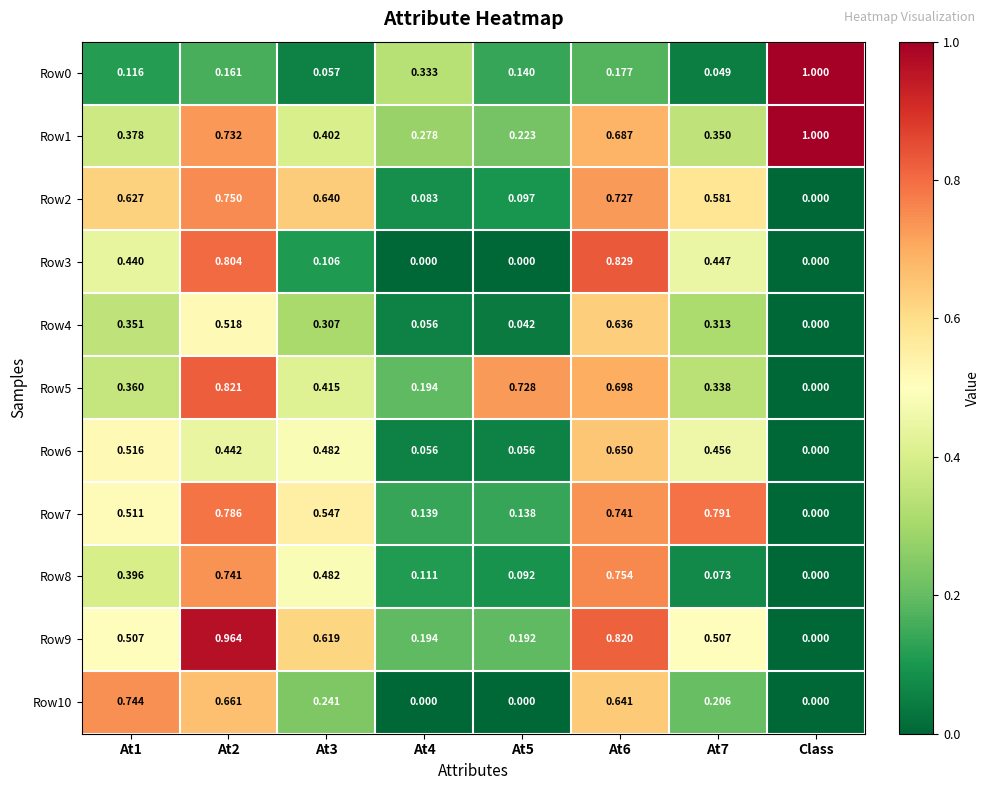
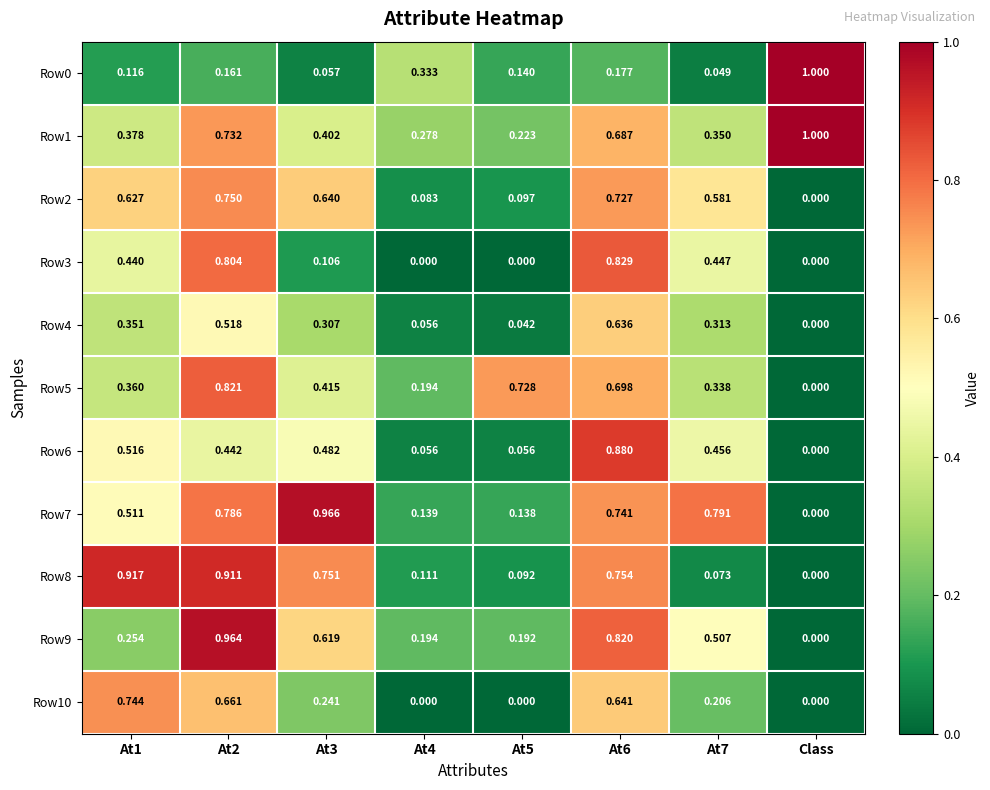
Row6, At6: 0.650 -> 0.880
Row7, At3: 0.547 -> 0.966
Row8, At1: 0.396 -> 0.917
Row8, At2: 0.741 -> 0.911
Row8, At3: 0.482 -> 0.751
Row9, At1: 0.507 -> 0.254
